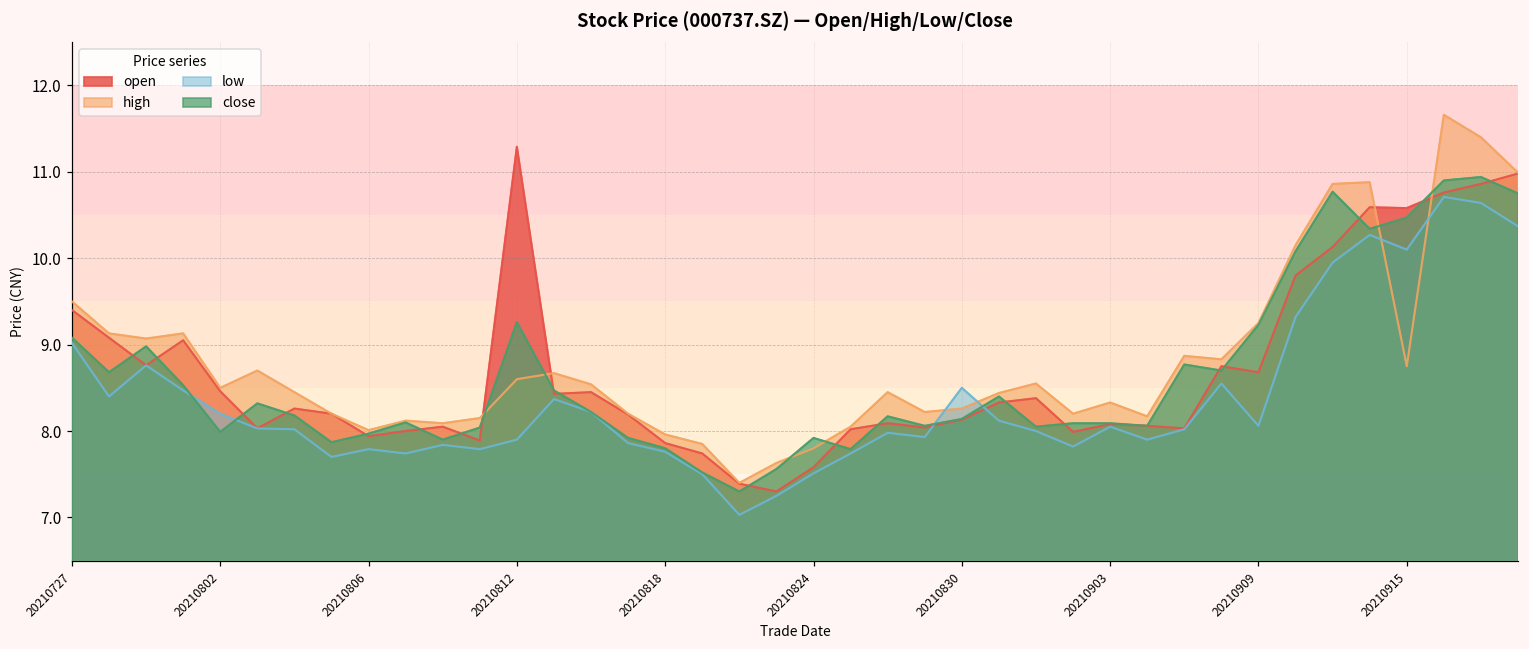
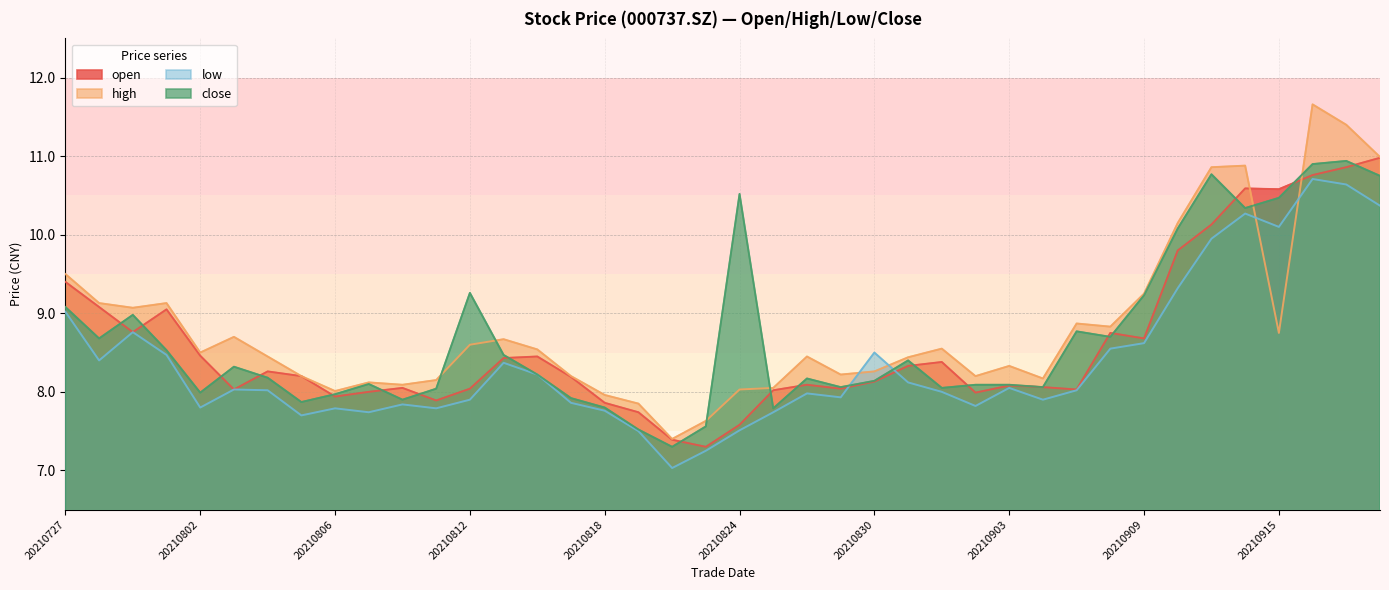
low, 20210802: 8.2 -> 7.8
open, 20210812: 11.3 -> 8.0
high, 20210824: 7.8 -> 8.0
close, 20210824: 7.9 -> 10.5
low, 20210909: 8.1 -> 8.6
